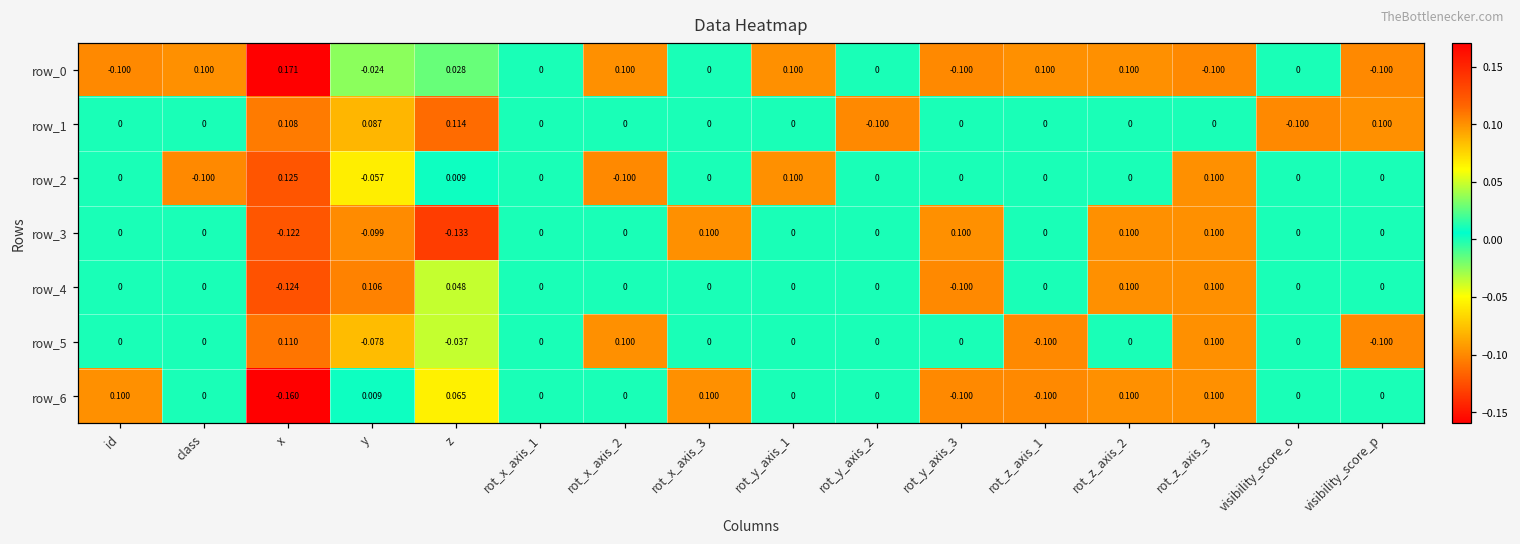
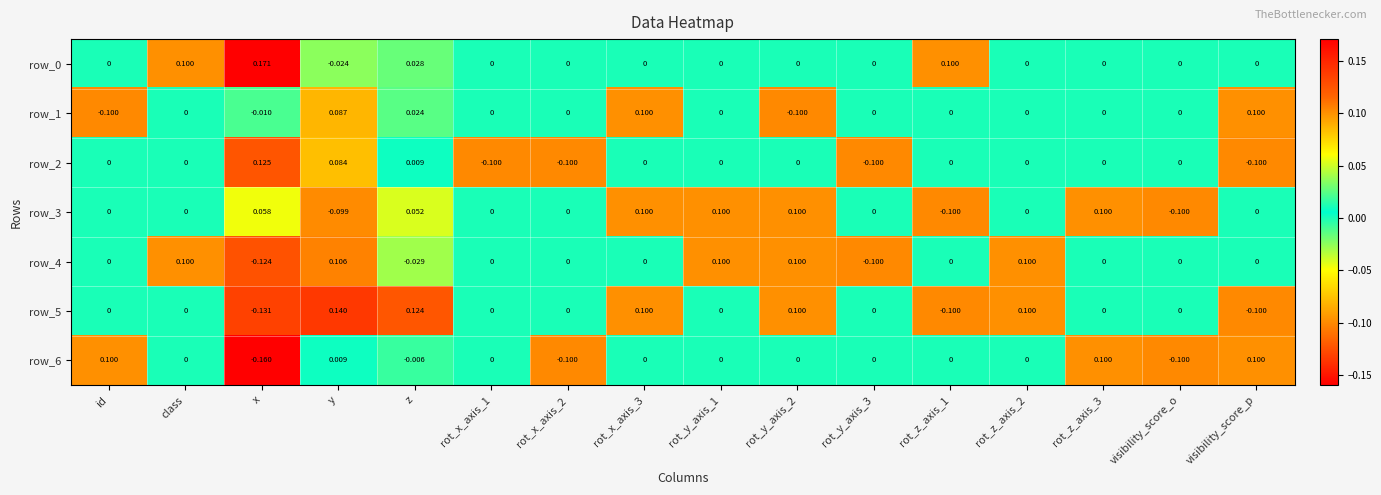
row_0, id: -0.100 -> 0
row_0, rot_x_axis_2: 0.100 -> 0
row_0, rot_y_axis_1: 0.100 -> 0
row_0, rot_y_axis_3: -0.100 -> 0
row_0, rot_z_axis_2: 0.100 -> 0
row_0, rot_z_axis_3: -0.100 -> 0
row_0, visibility_score_p: -0.100 -> 0
row_1, id: 0 -> -0.100
row_1, x: 0.108 -> -0.010
row_1, z: 0.114 -> 0.024
row_1, rot_x_axis_3: 0 -> 0.100
row_1, visibility_score_o: -0.100 -> 0
row_2, class: -0.100 -> 0
row_2, y: -0.057 -> 0.084
row_2, rot_x_axis_1: 0 -> -0.100
row_2, rot_y_axis_1: 0.100 -> 0
row_2, rot_y_axis_3: 0 -> -0.100
row_2, rot_z_axis_3: 0.100 -> 0
row_2, visibility_score_p: 0 -> -0.100
row_3, x: -0.122 -> 0.058
row_3, z: -0.133 -> 0.052
row_3, rot_y_axis_1: 0 -> 0.100
row_3, rot_y_axis_2: 0 -> 0.100
row_3, rot_y_axis_3: 0.100 -> 0
row_3, rot_z_axis_1: 0 -> -0.100
row_3, rot_z_axis_2: 0.100 -> 0
row_3, visibility_score_o: 0 -> -0.100
row_4, class: 0 -> 0.100
row_4, z: 0.048 -> -0.029
row_4, rot_y_axis_1: 0 -> 0.100
row_4, rot_y_axis_2: 0 -> 0.100
row_4, rot_z_axis_3: 0.100 -> 0
row_5, x: 0.110 -> -0.131
row_5, y: -0.078 -> 0.140
row_5, z: -0.037 -> 0.124
row_5, rot_x_axis_2: 0.100 -> 0
row_5, rot_x_axis_3: 0 -> 0.100
row_5, rot_y_axis_2: 0 -> 0.100
row_5, rot_z_axis_2: 0 -> 0.100
row_5, rot_z_axis_3: 0.100 -> 0
row_6, z: 0.065 -> -0.006
row_6, rot_x_axis_2: 0 -> -0.100
row_6, rot_x_axis_3: 0.100 -> 0
row_6, rot_y_axis_3: -0.100 -> 0
row_6, rot_z_axis_1: -0.100 -> 0
row_6, rot_z_axis_2: 0.100 -> 0
row_6, visibility_score_o: 0 -> -0.100
row_6, visibility_score_p: 0 -> 0.100
